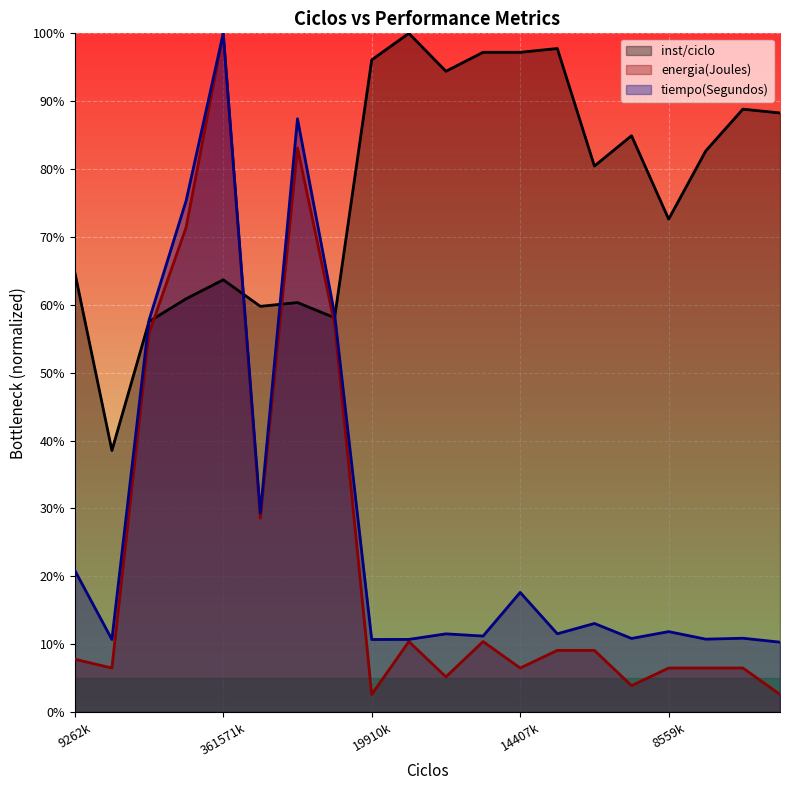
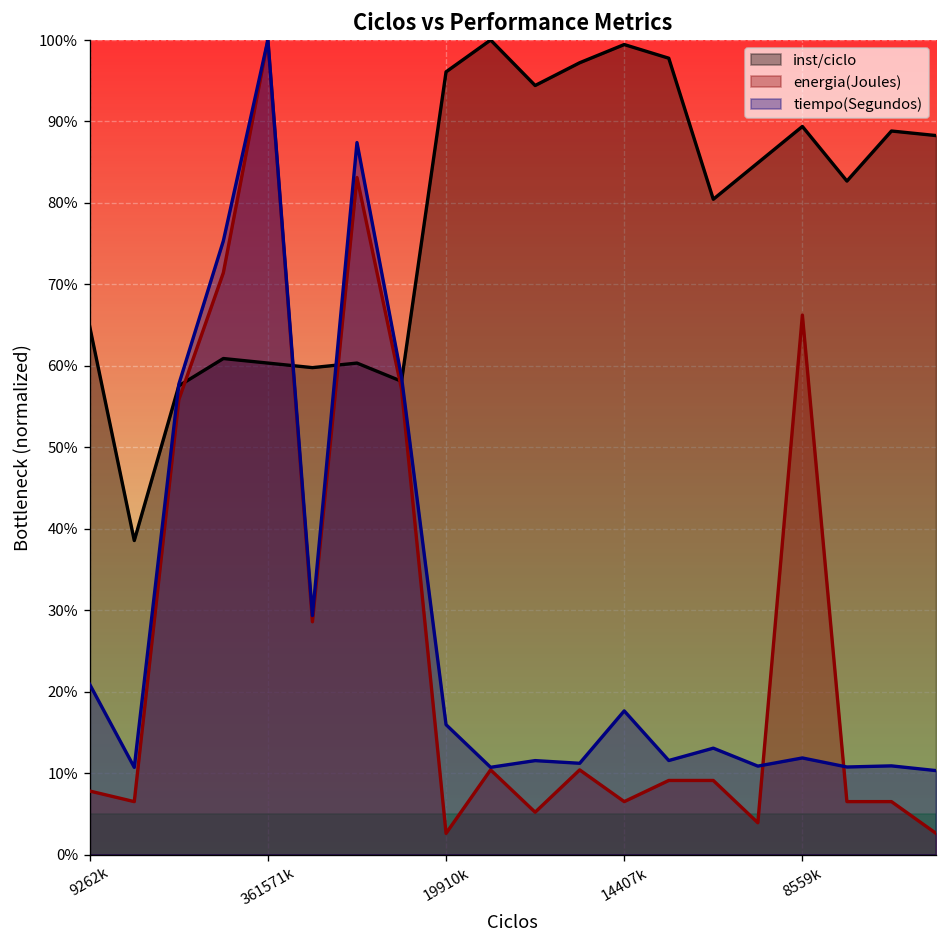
inst/ciclo, 361571k: 64% -> 60%
tiempo(Segundos), 19910k: 11% -> 16%
inst/ciclo, 14407k: 97% -> 99%
inst/ciclo, 8559k: 73% -> 89%
energia(Joules), 8559k: 6% -> 66%
